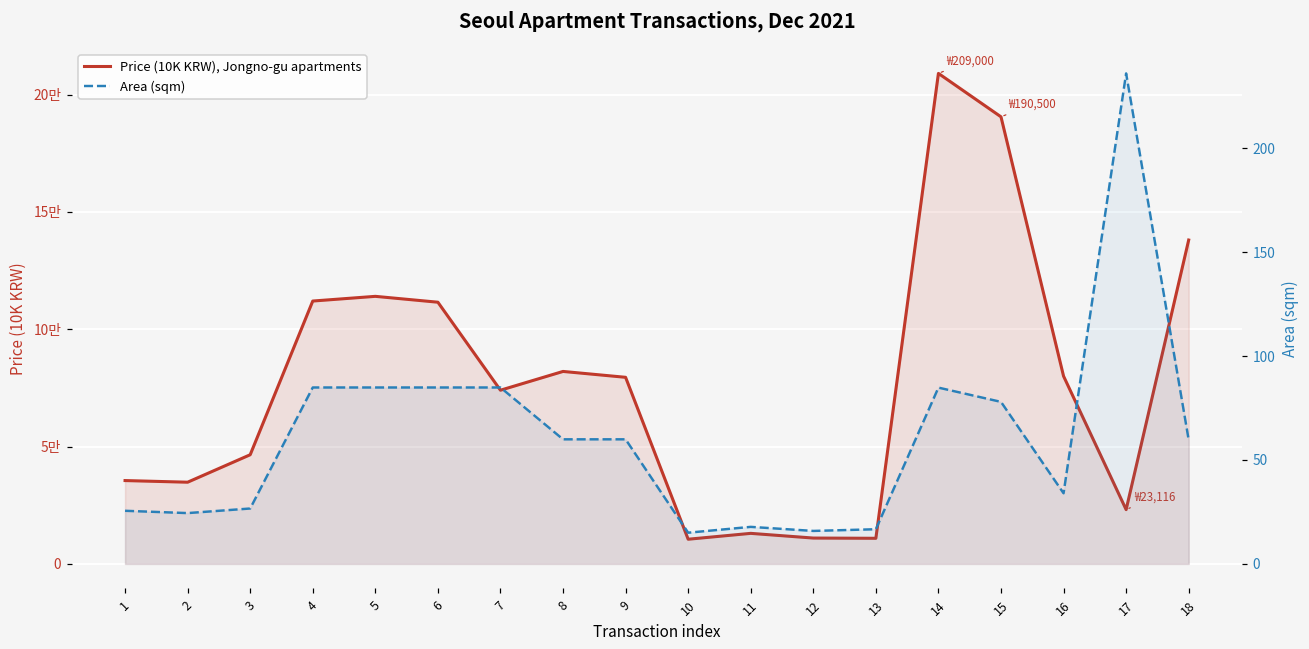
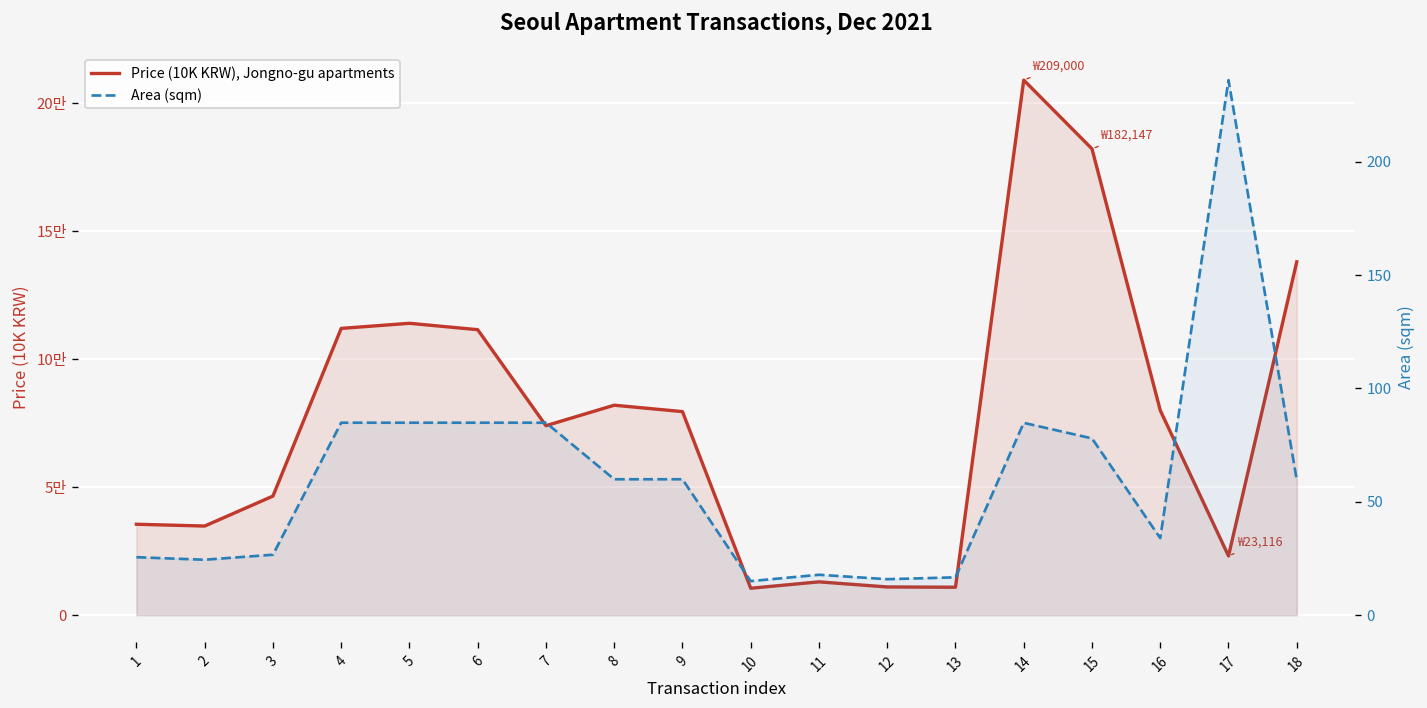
Price (10K KRW), Jongno-gu apartments, 15: 190,500 -> 182,147
